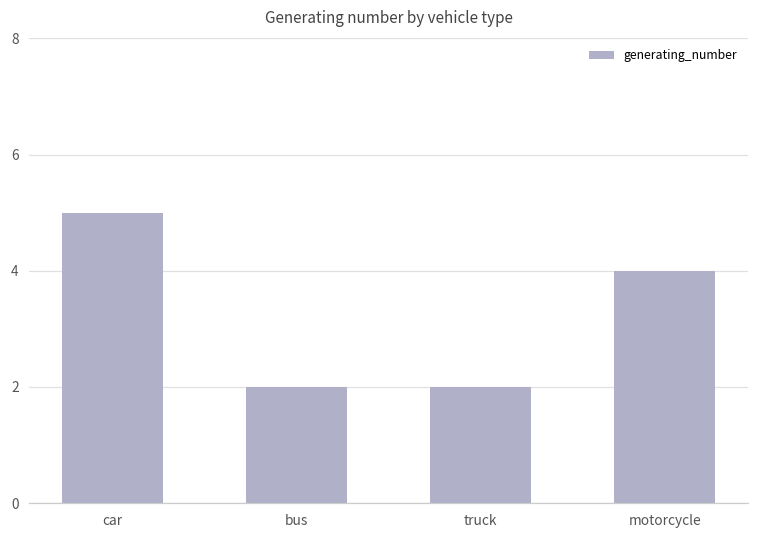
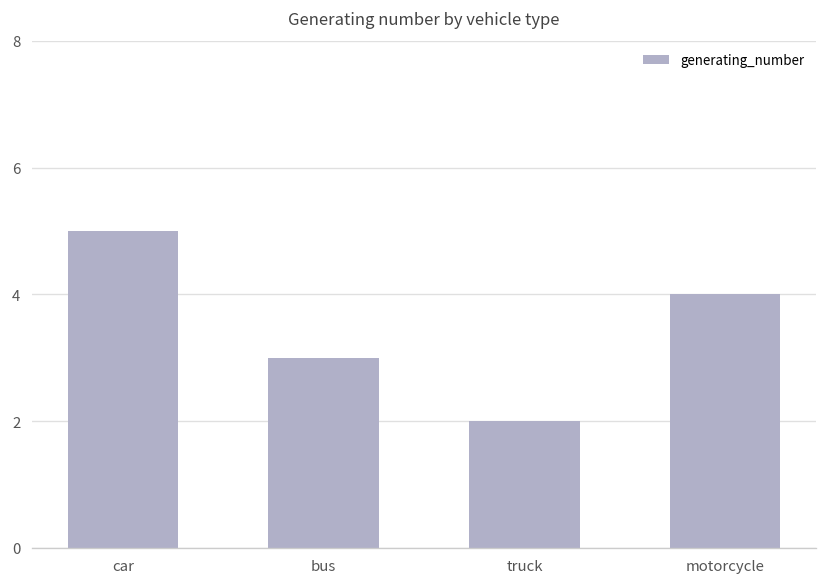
bus: 2 -> 3
